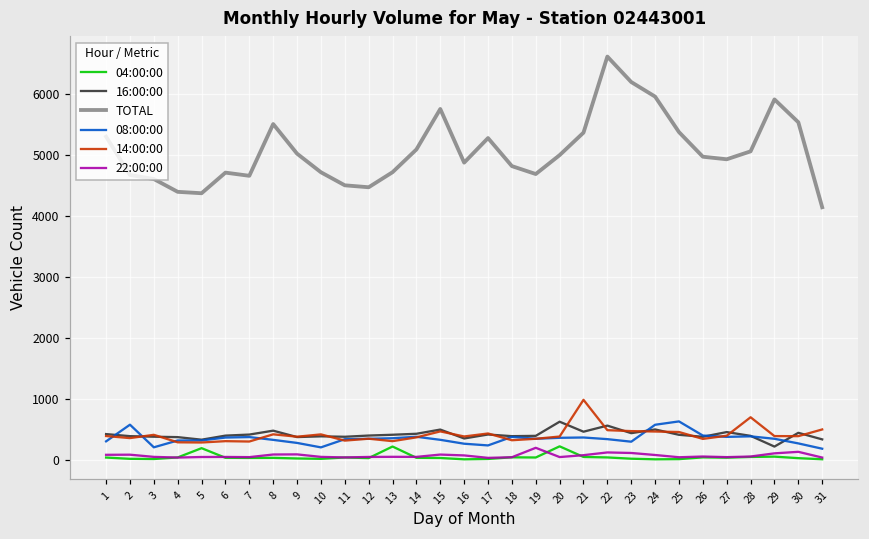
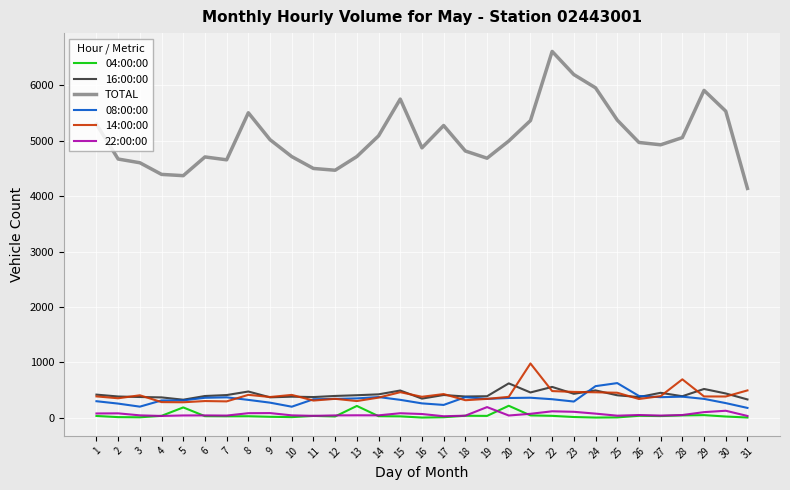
08:00:00, 2: 600 -> 300
16:00:00, 29: 200 -> 500
